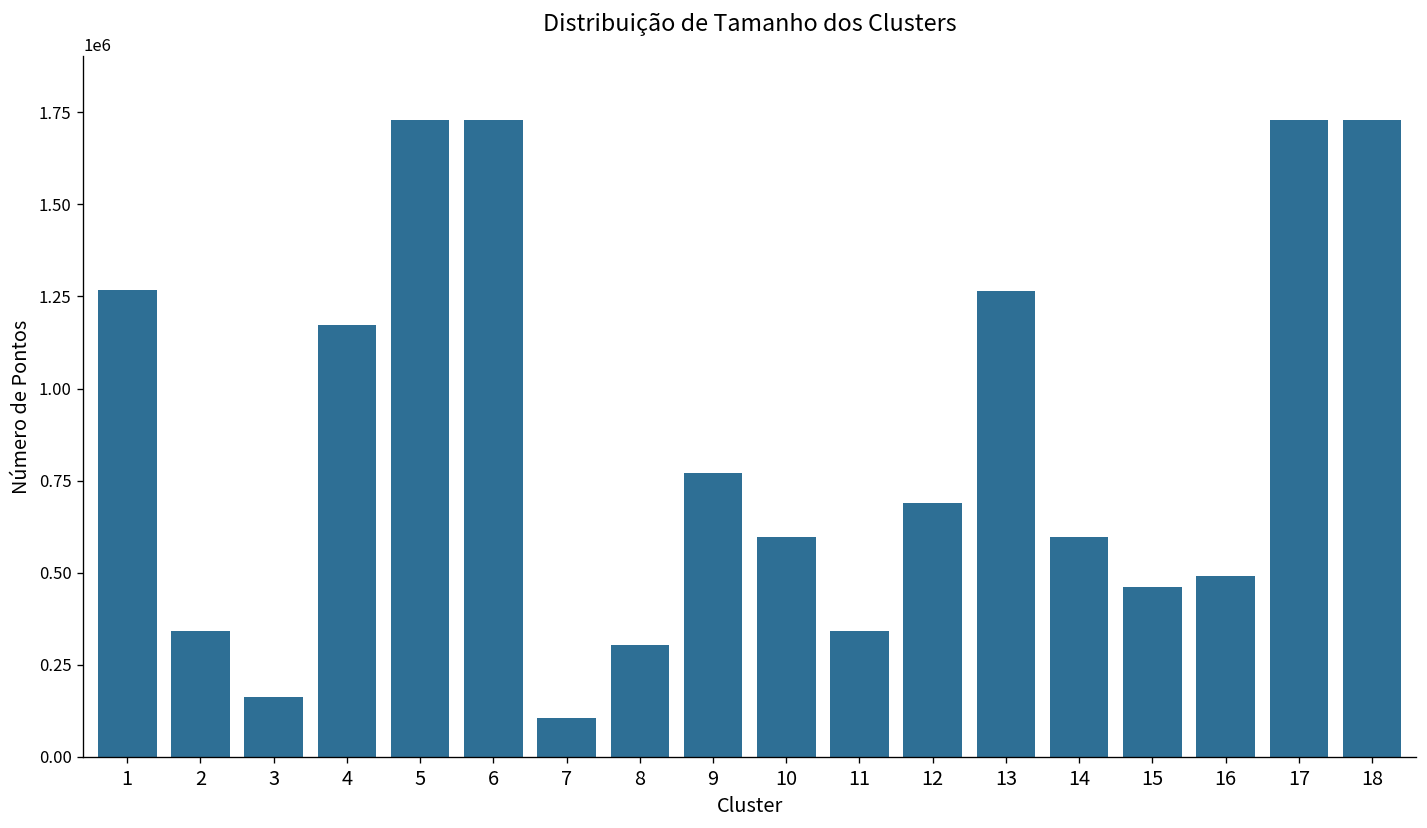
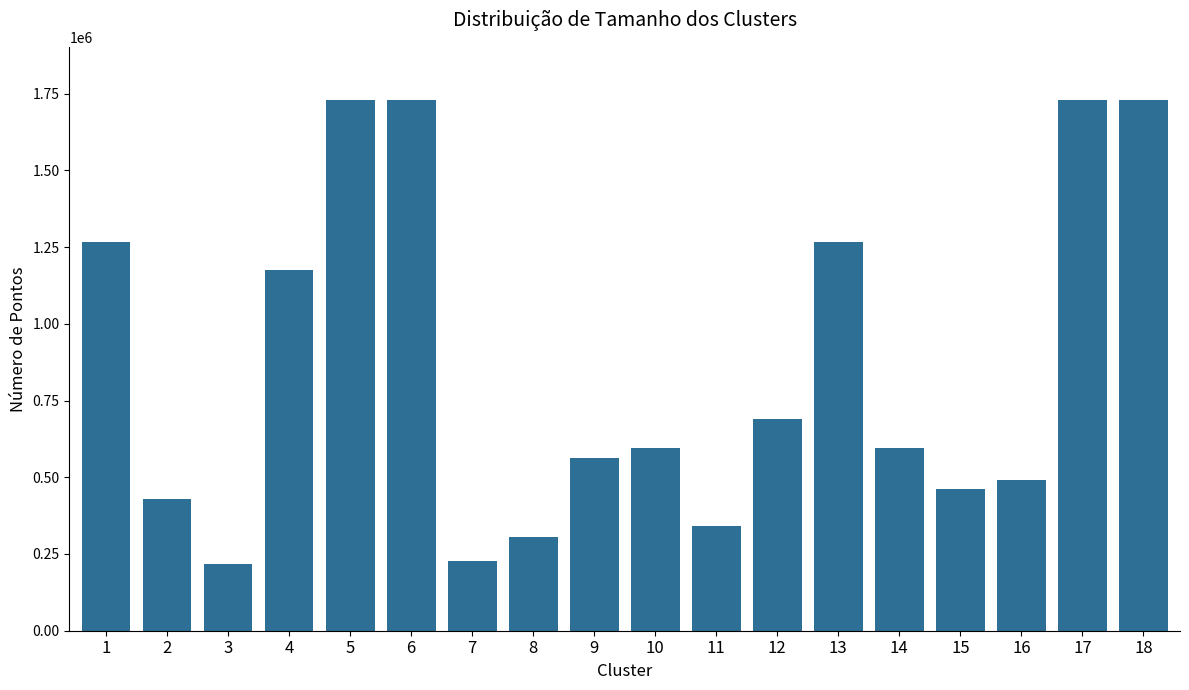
2: 340000 -> 430000
3: 160000 -> 220000
7: 110000 -> 230000
9: 770000 -> 560000
